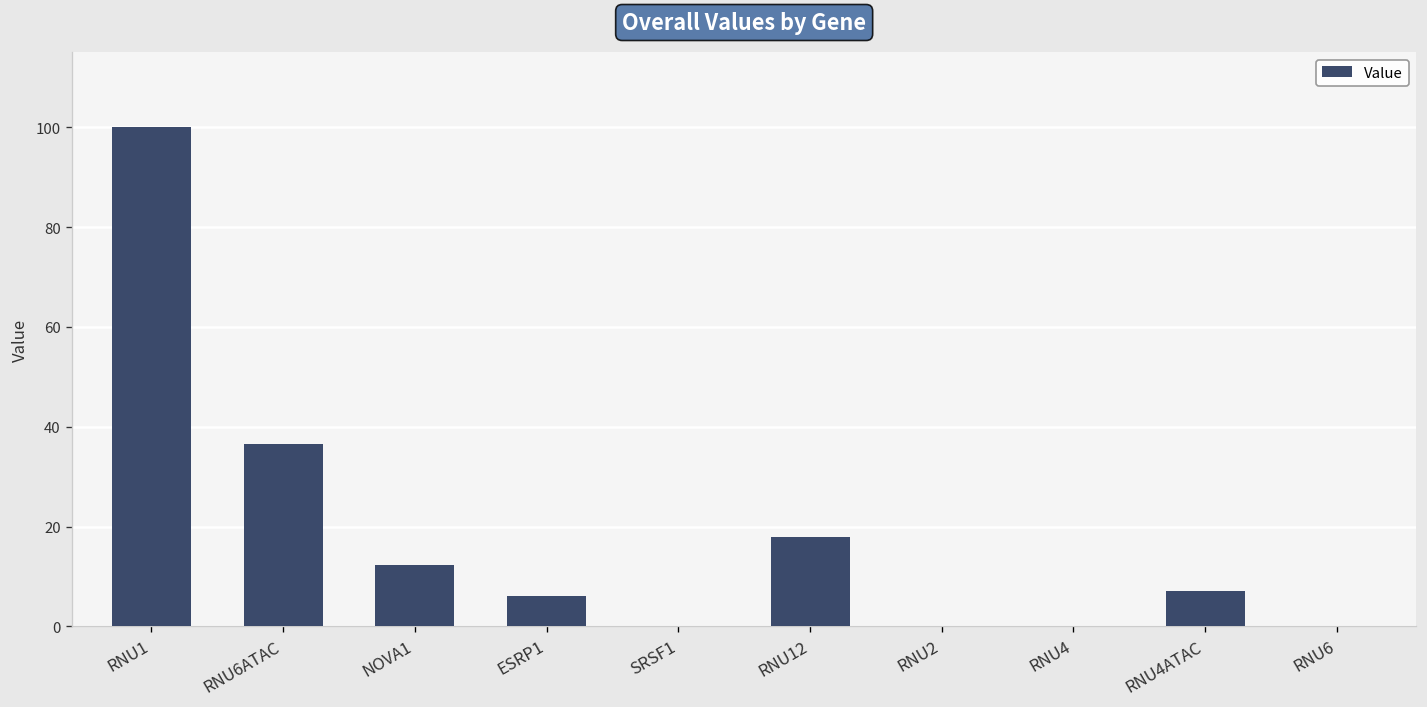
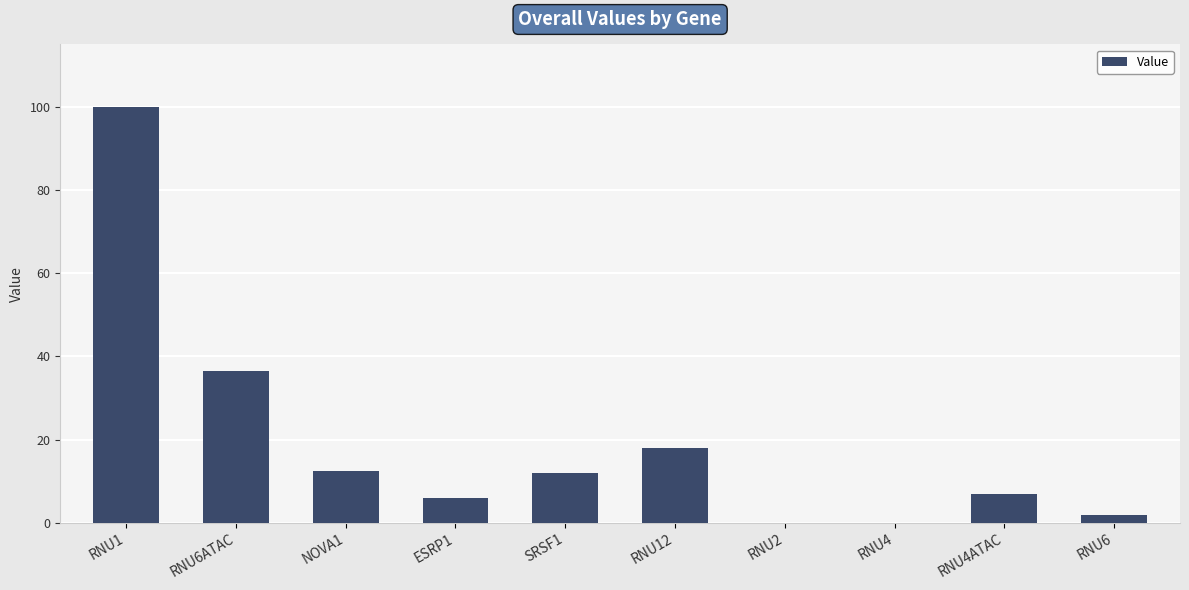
SRSF1: 0 -> 12
RNU6: 0 -> 2
